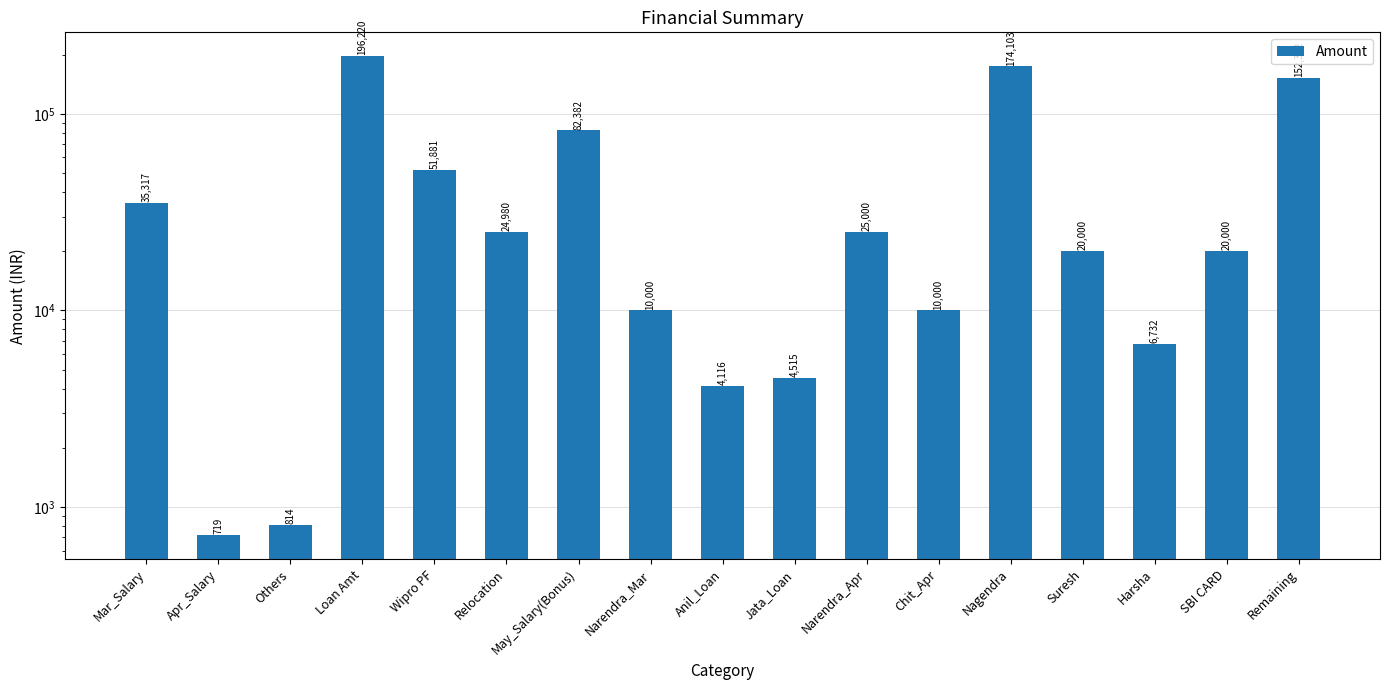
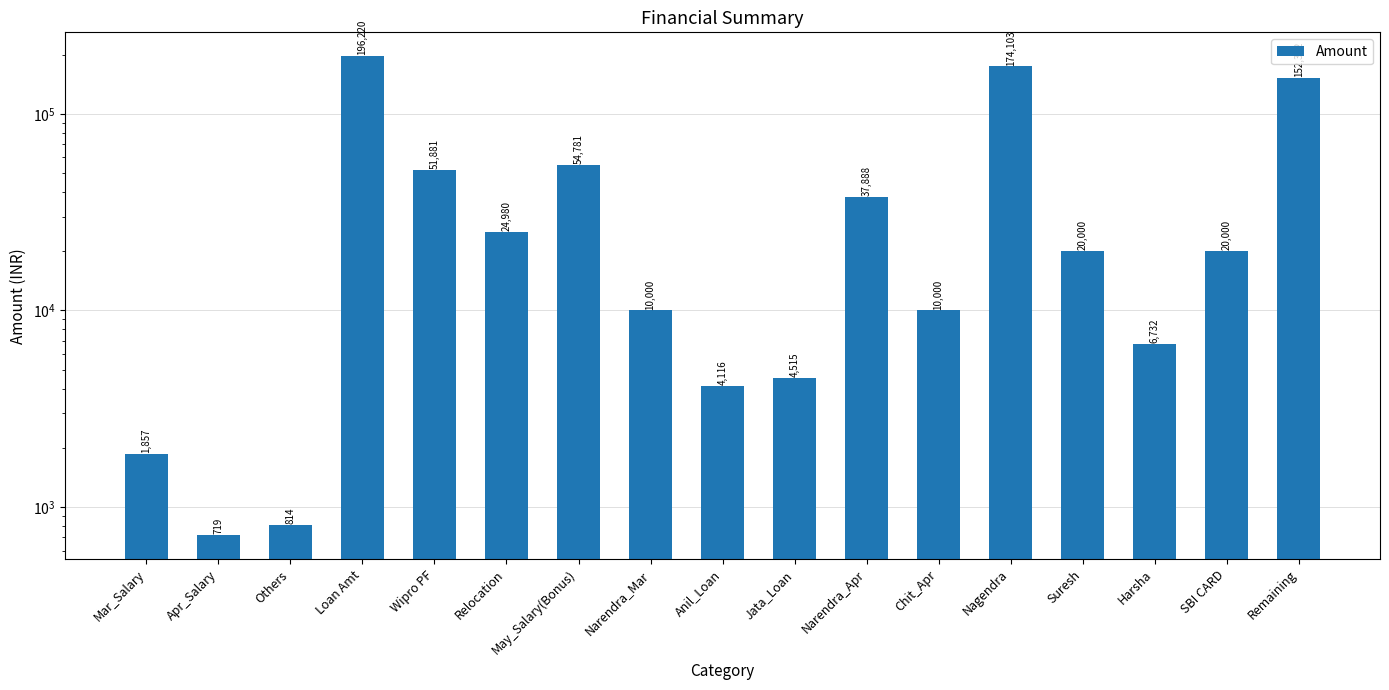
Mar_Salary: 35,317 -> 1,857
May_Salary(Bonus): 82,382 -> 54,781
Narendra_Apr: 25,000 -> 37,888
